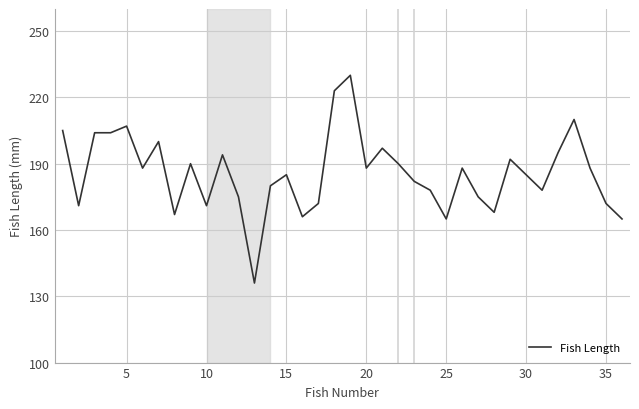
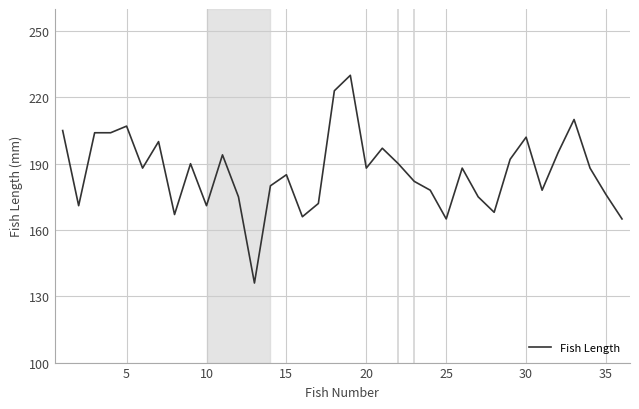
30: 185 -> 202
35: 172 -> 176
